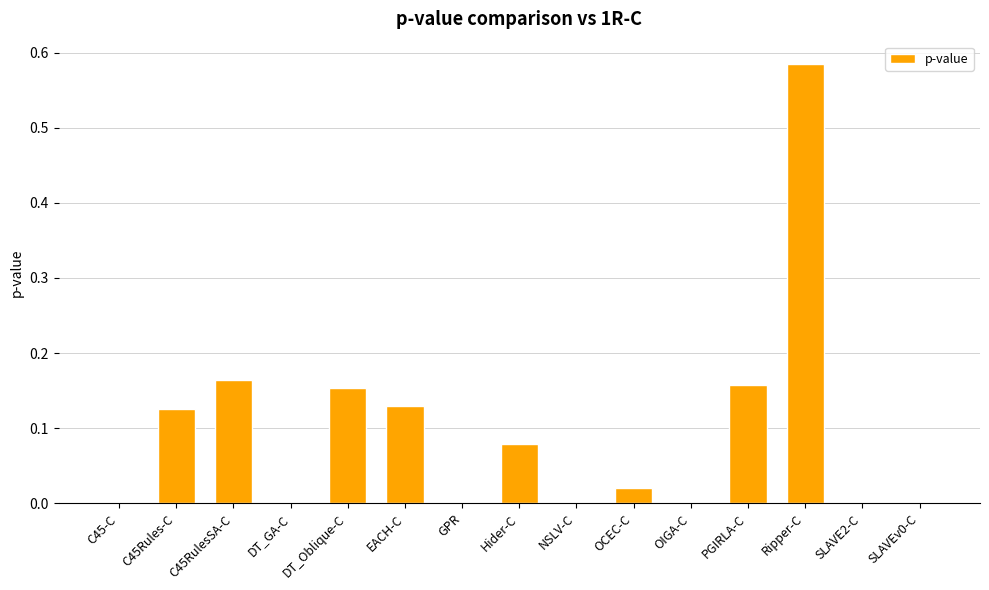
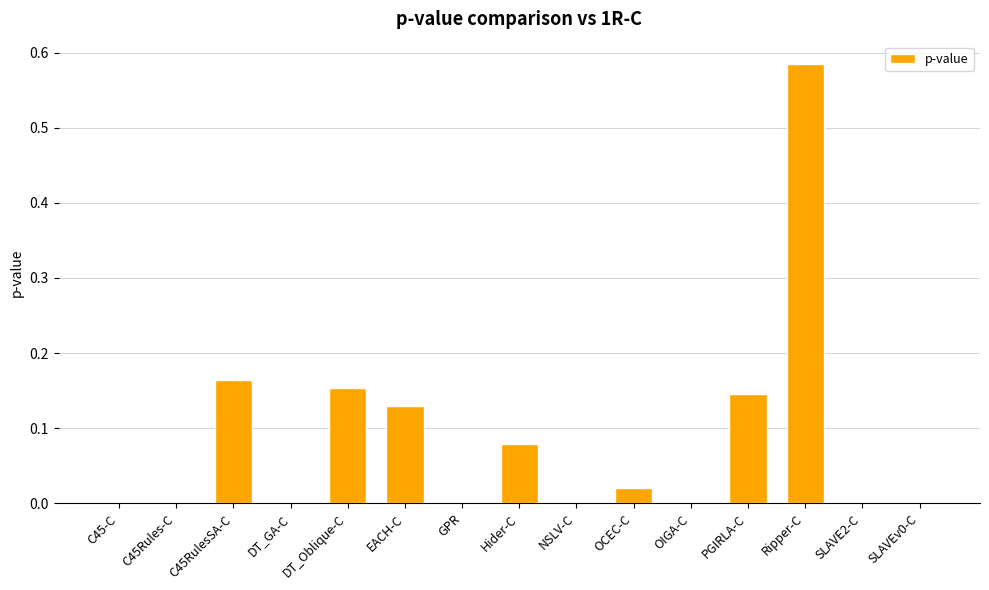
C45Rules-C: 0.13 -> 0.00
PGIRLA-C: 0.16 -> 0.15
